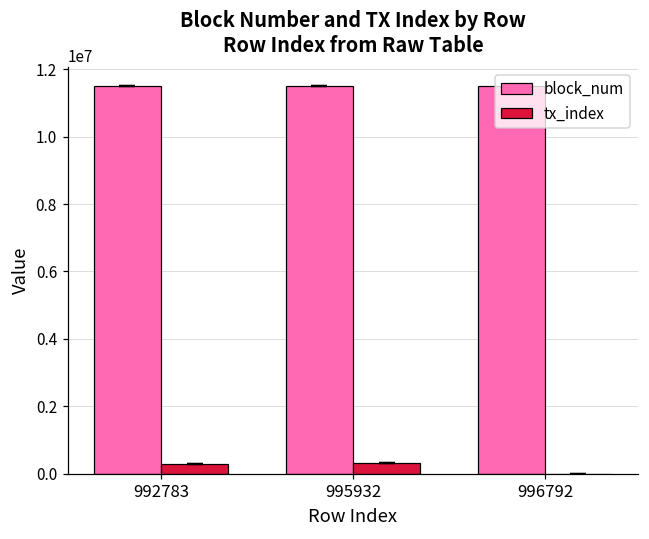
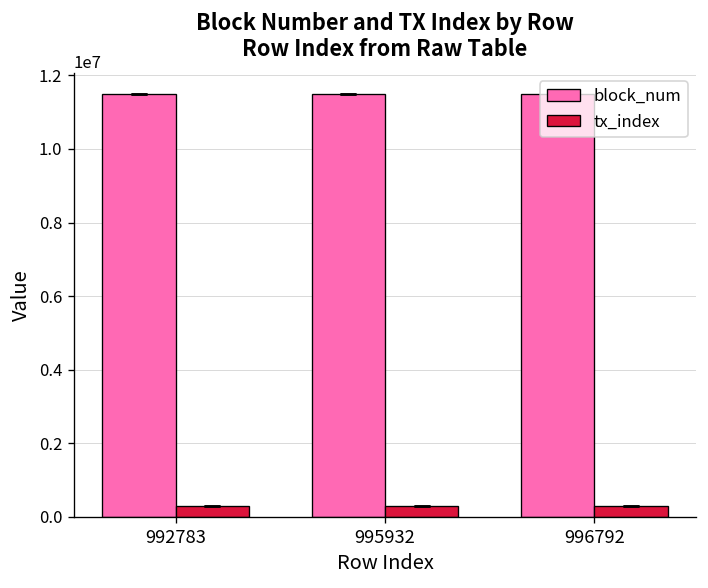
tx_index, 996792: 0 -> 300000
